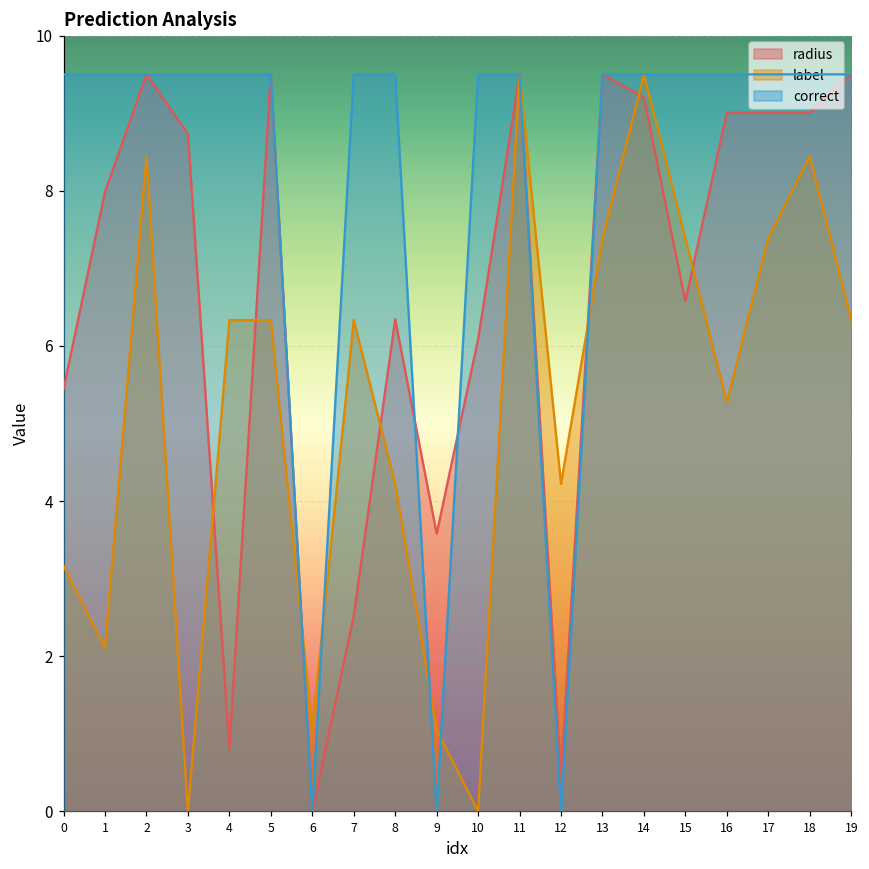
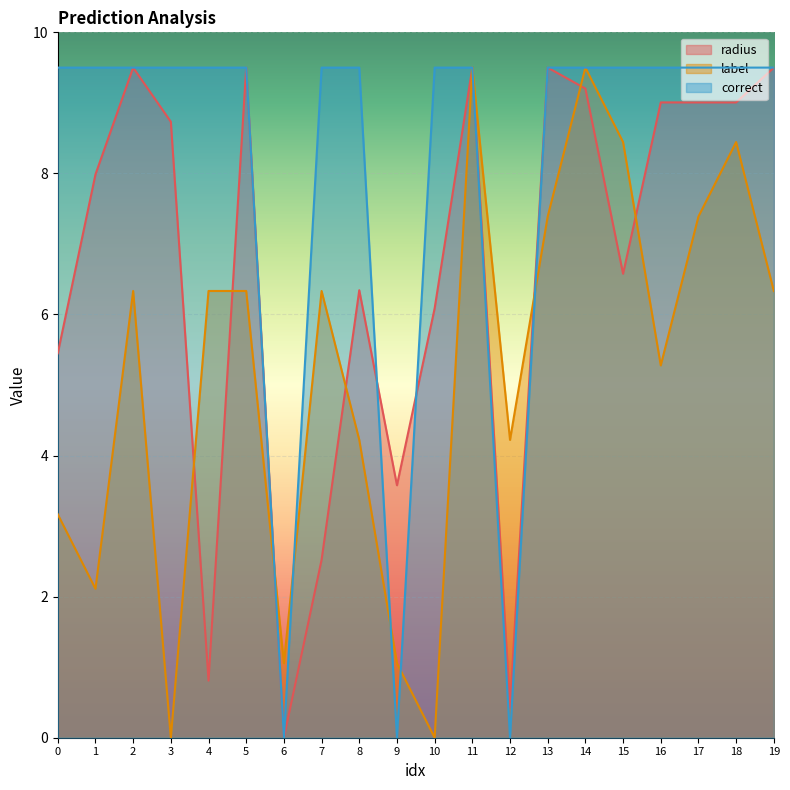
label, 2: 8.4 -> 6.3
label, 15: 7.4 -> 8.4
